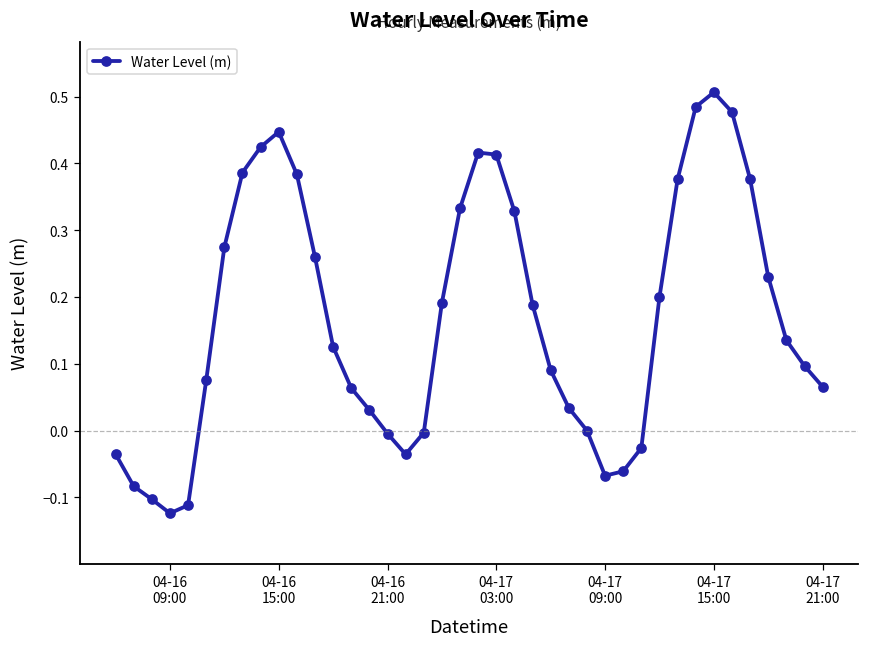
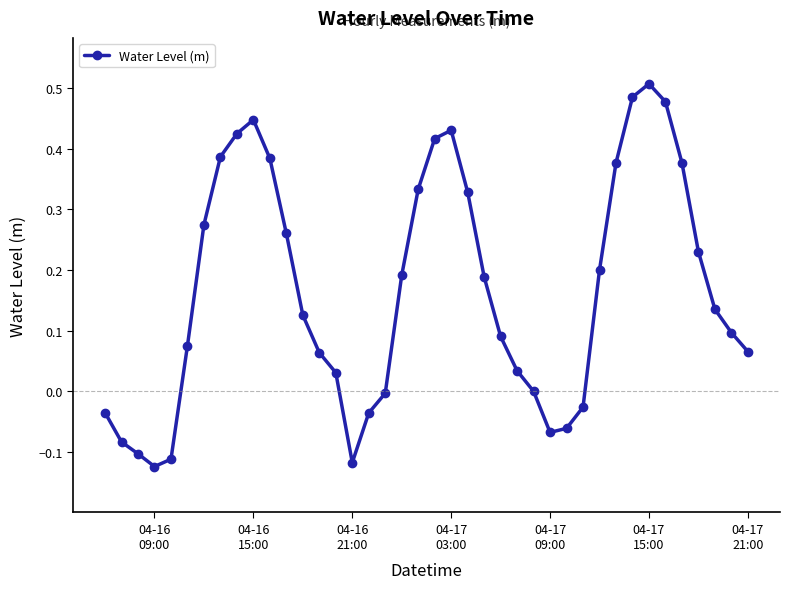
04-16 21:00: 0.00 -> -0.12
04-17 03:00: 0.41 -> 0.43
